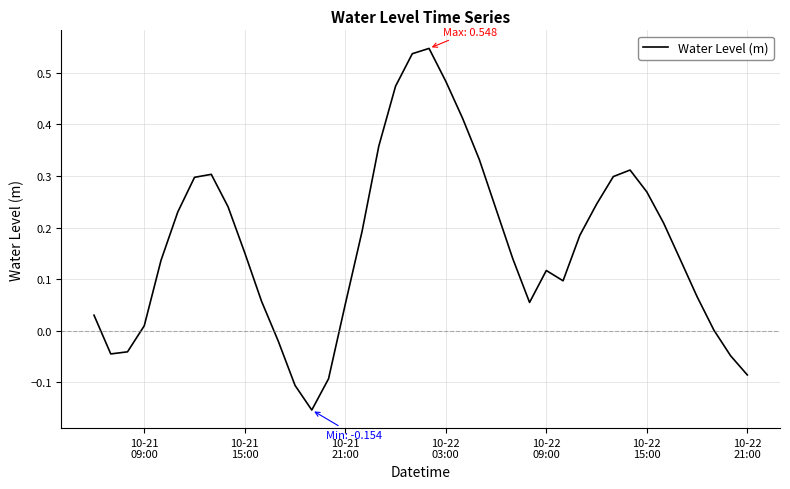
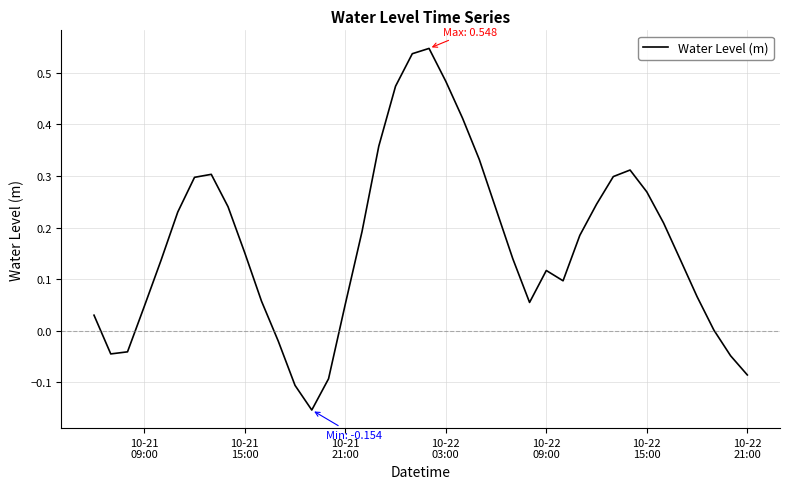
10-21 09:00: 0.01 -> 0.05
